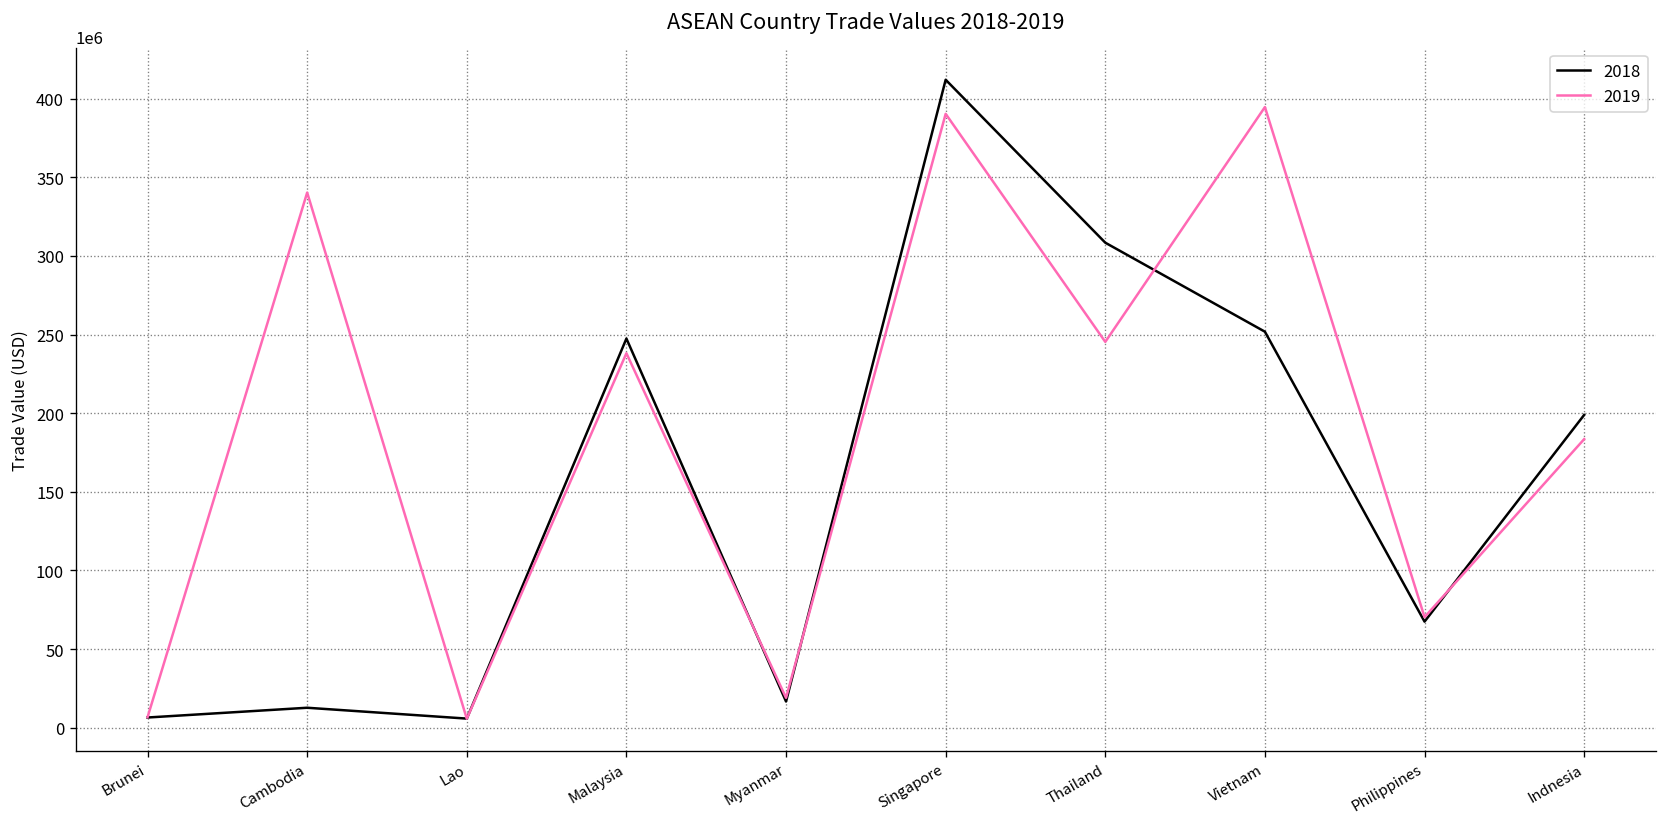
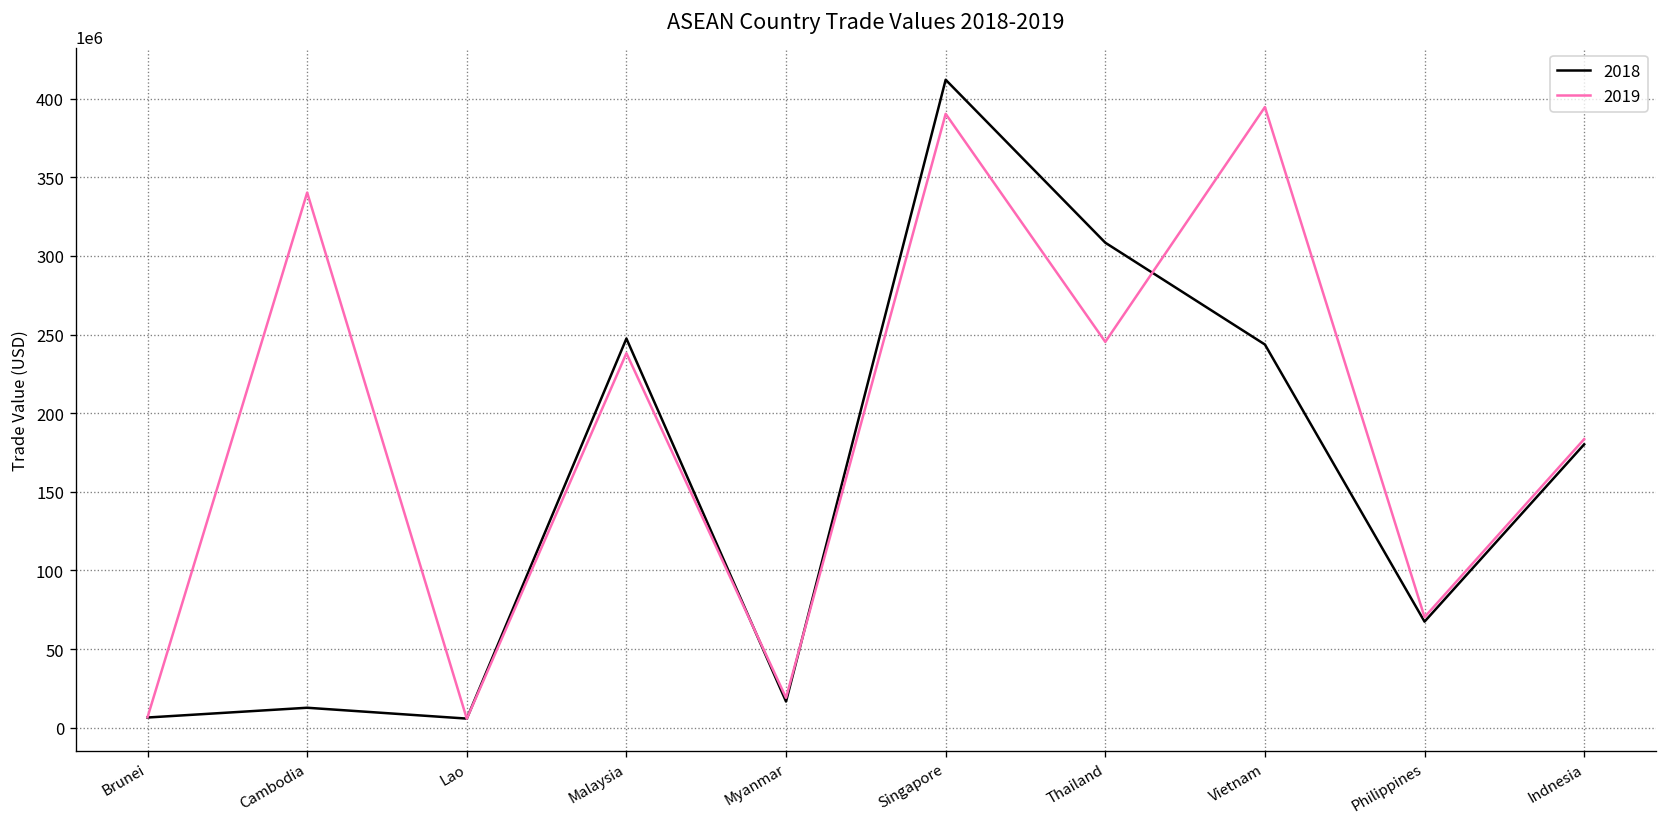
2018, Vietnam: 252000000 -> 244000000
2018, Indnesia: 199000000 -> 180000000
